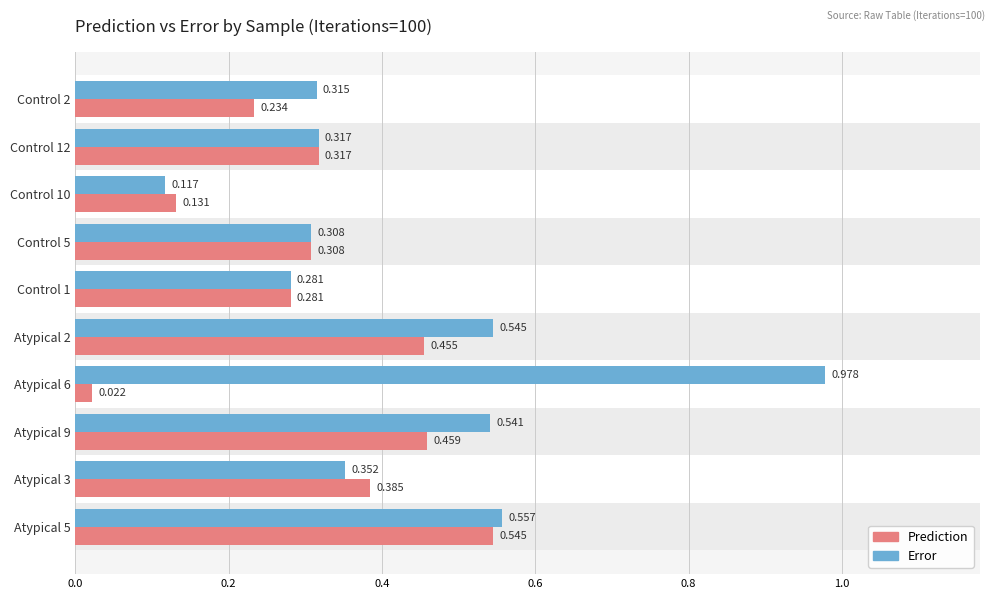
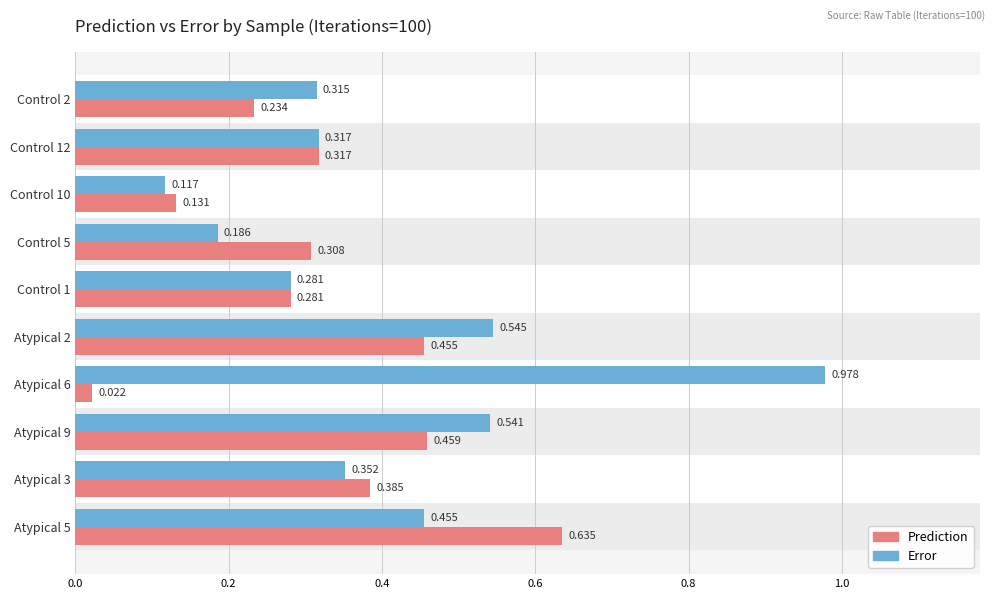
Error, Control 5: 0.308 -> 0.186
Error, Atypical 5: 0.557 -> 0.455
Prediction, Atypical 5: 0.545 -> 0.635
